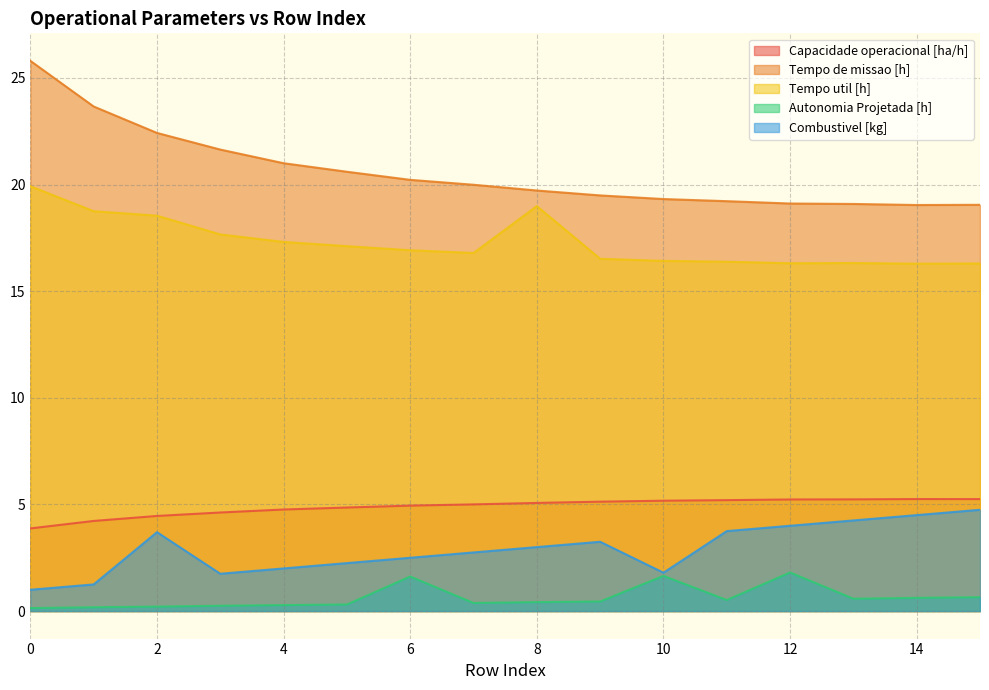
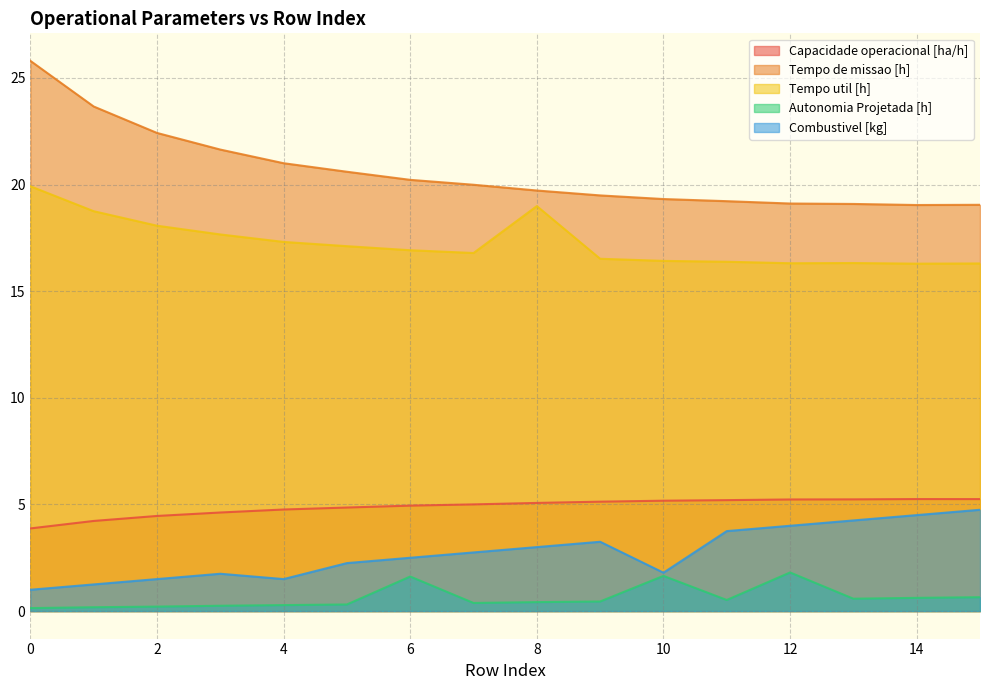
Tempo util [h], 2: 18.5 -> 18.1
Combustivel [kg], 2: 3.7 -> 1.5
Combustivel [kg], 4: 2.0 -> 1.5
